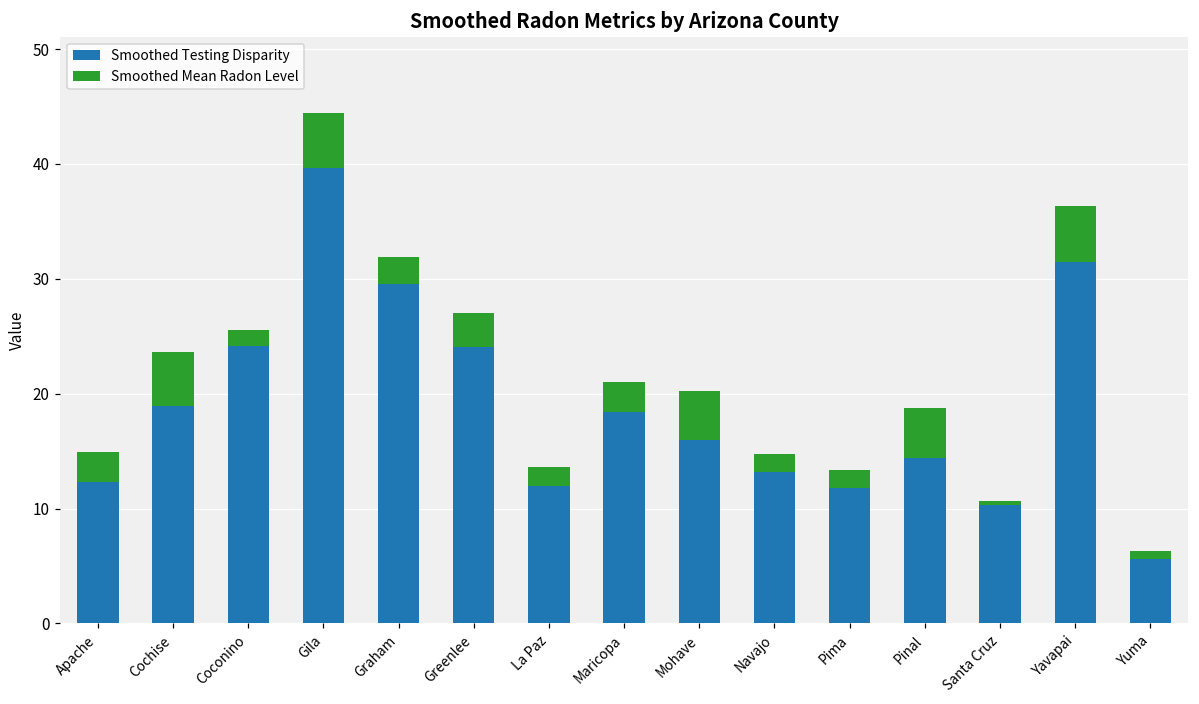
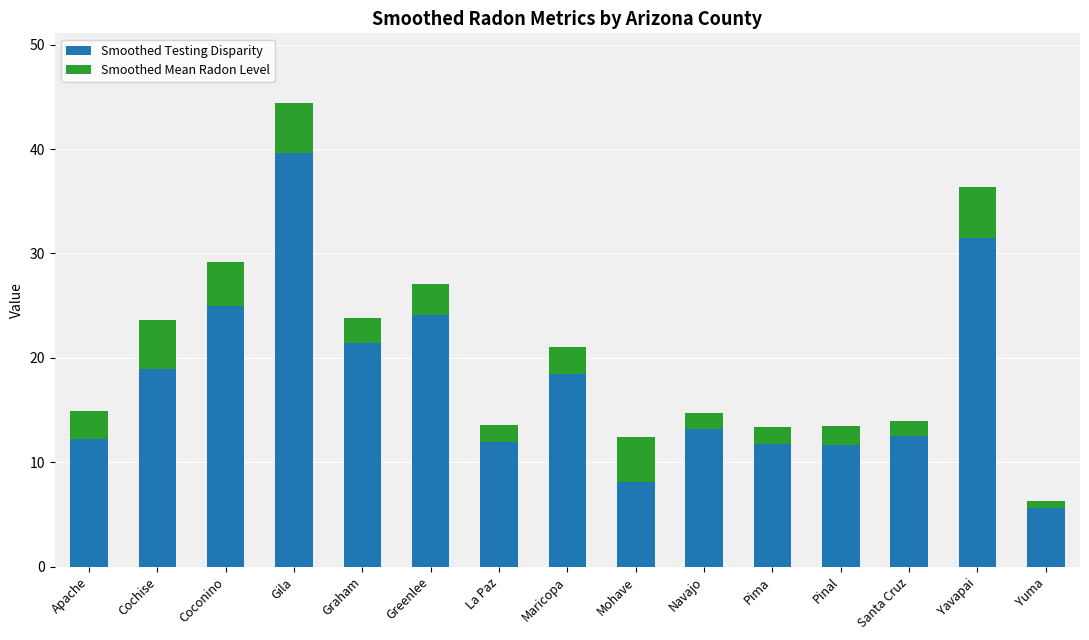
Smoothed Testing Disparity, Coconino: 24.2 -> 25.0
Smoothed Mean Radon Level, Coconino: 1.3 -> 4.2
Smoothed Testing Disparity, Graham: 29.5 -> 21.4
Smoothed Testing Disparity, Mohave: 16.0 -> 8.1
Smoothed Testing Disparity, Pinal: 14.4 -> 11.7
Smoothed Mean Radon Level, Pinal: 4.4 -> 1.8
Smoothed Testing Disparity, Santa Cruz: 10.3 -> 12.5
Smoothed Mean Radon Level, Santa Cruz: 0.4 -> 1.5
